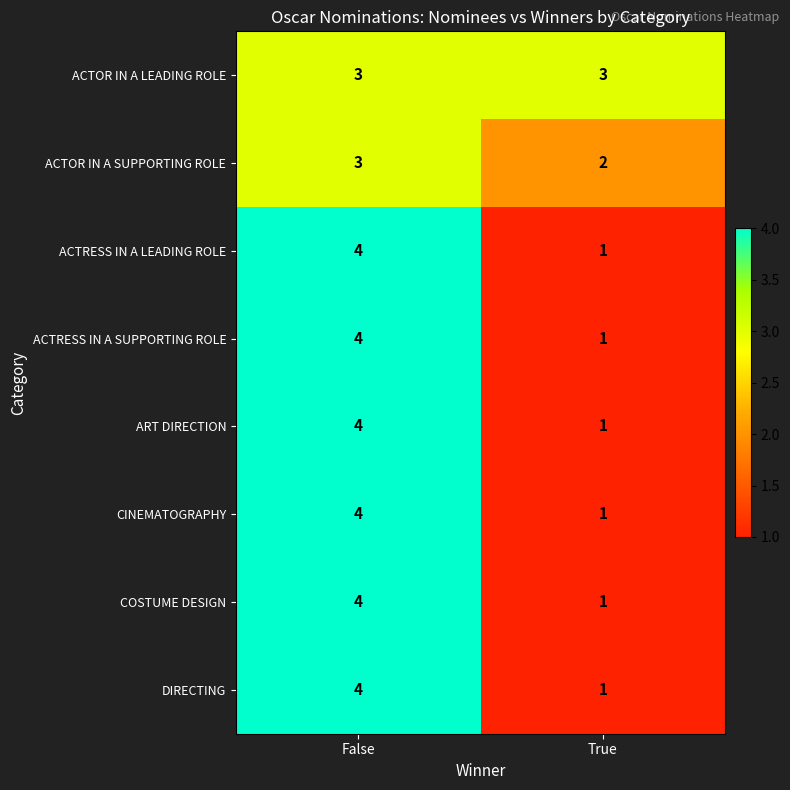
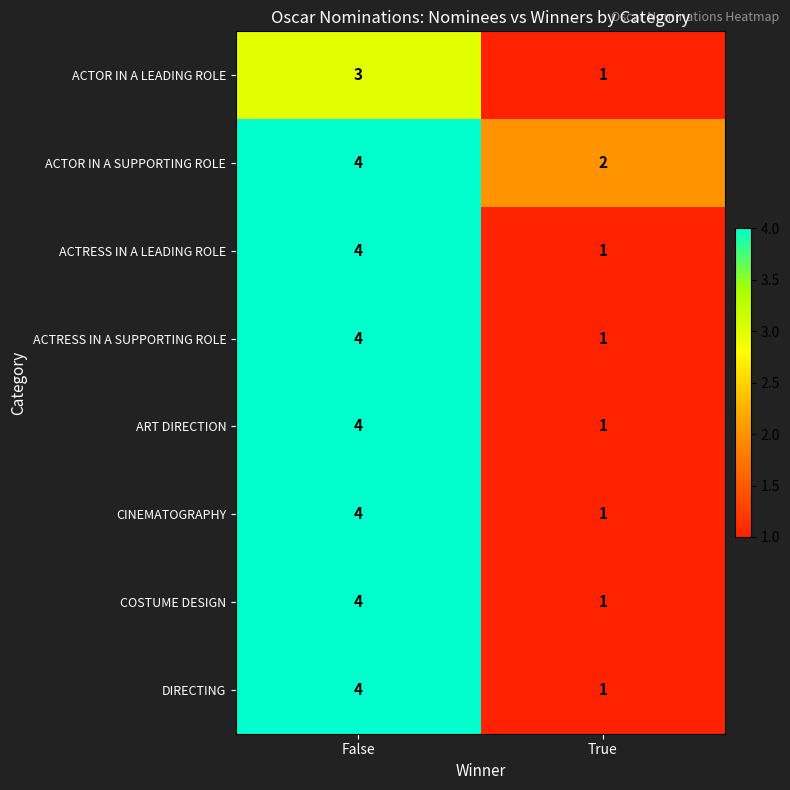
ACTOR IN A LEADING ROLE, True: 3 -> 1
ACTOR IN A SUPPORTING ROLE, False: 3 -> 4
